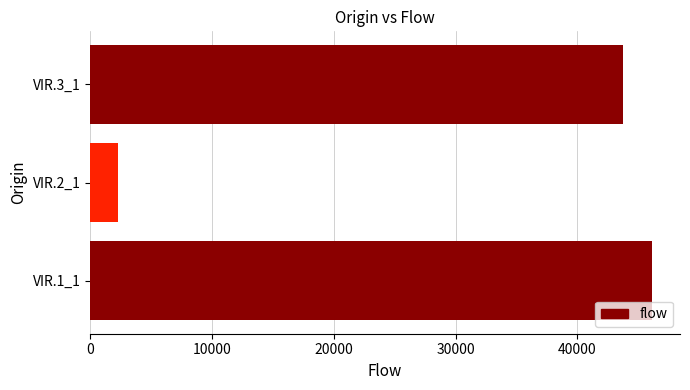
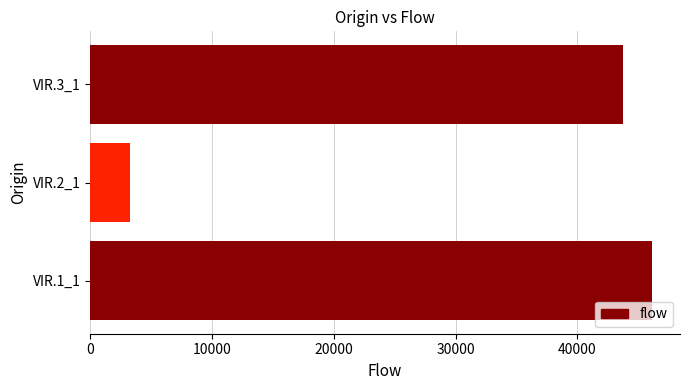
VIR.2_1: 2300 -> 3200
